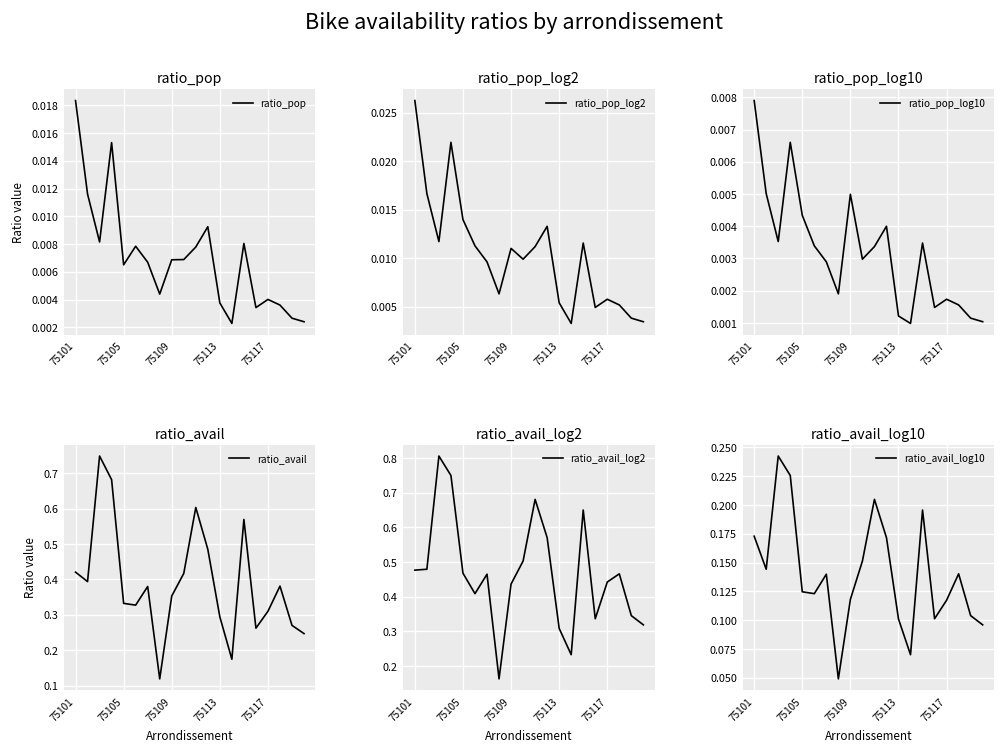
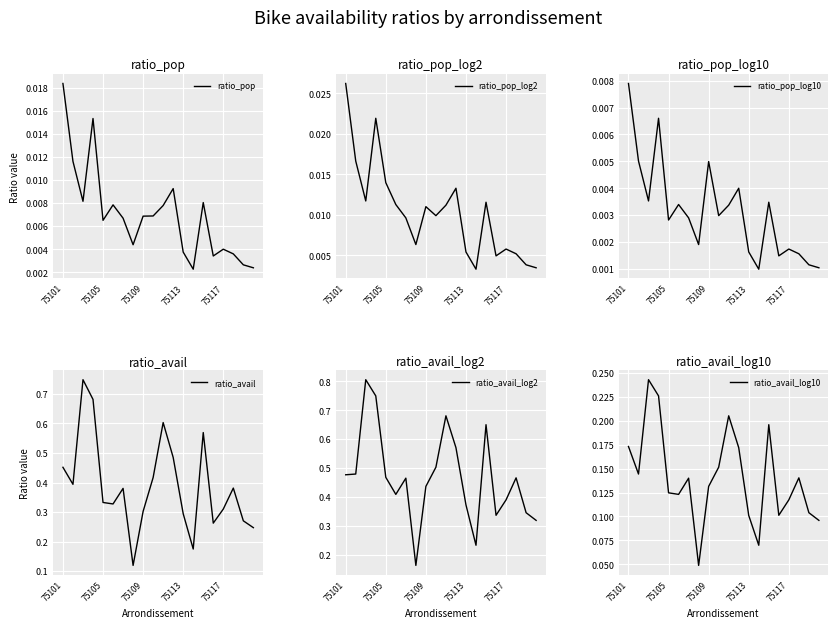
ratio_pop_log10, 75105: 0.0043 -> 0.0028
ratio_pop_log10, 75113: 0.0012 -> 0.0016
ratio_avail, 75101: 0.42 -> 0.45
ratio_avail, 75109: 0.35 -> 0.30
ratio_avail_log2, 75113: 0.31 -> 0.37
ratio_avail_log2, 75117: 0.44 -> 0.39
ratio_avail_log10, 75109: 0.12 -> 0.13
